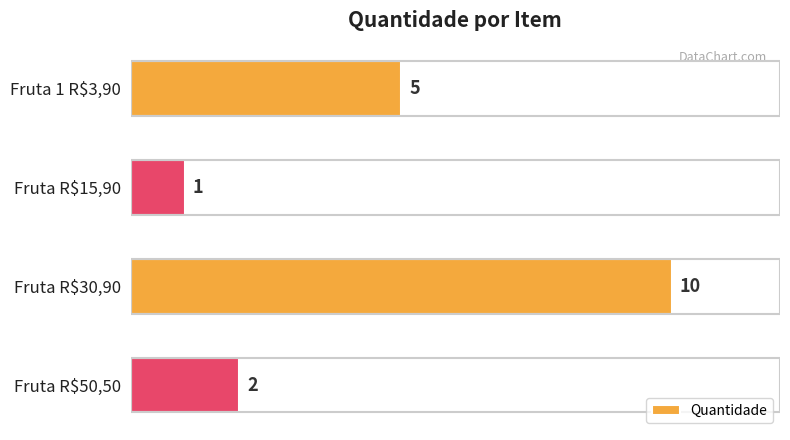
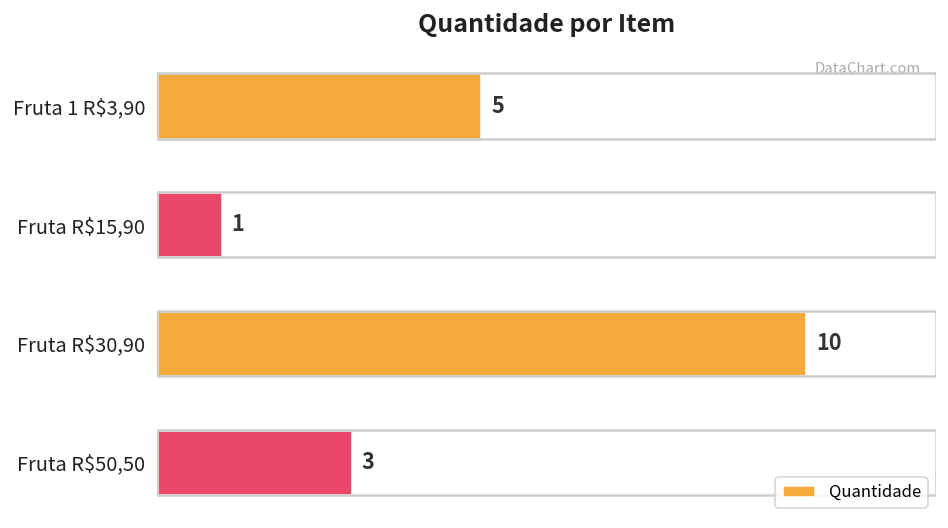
Fruta R$50,50: 2 -> 3
